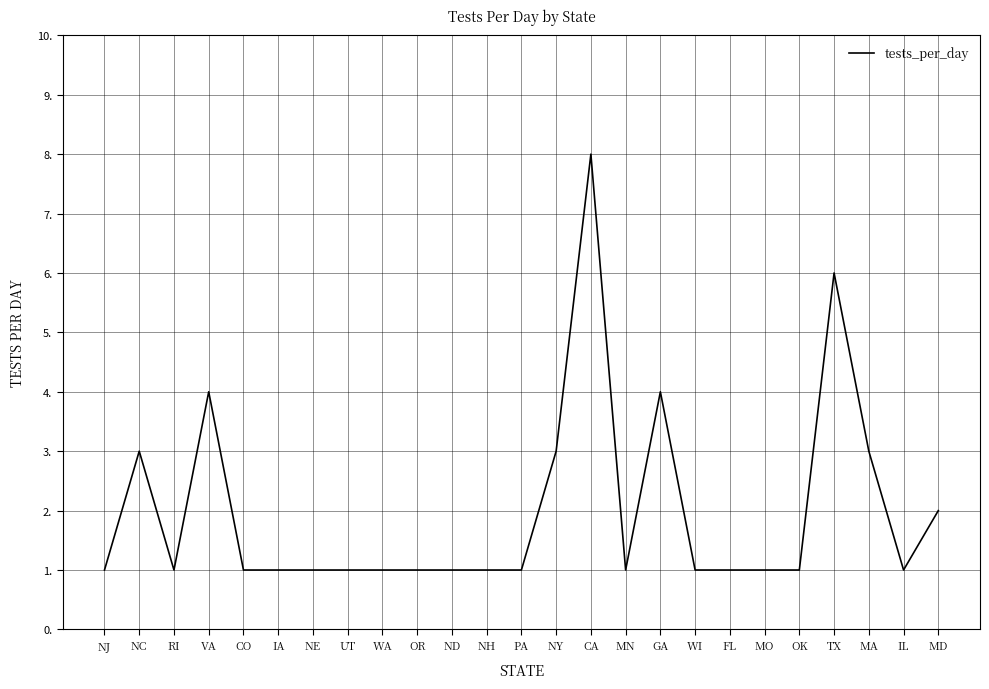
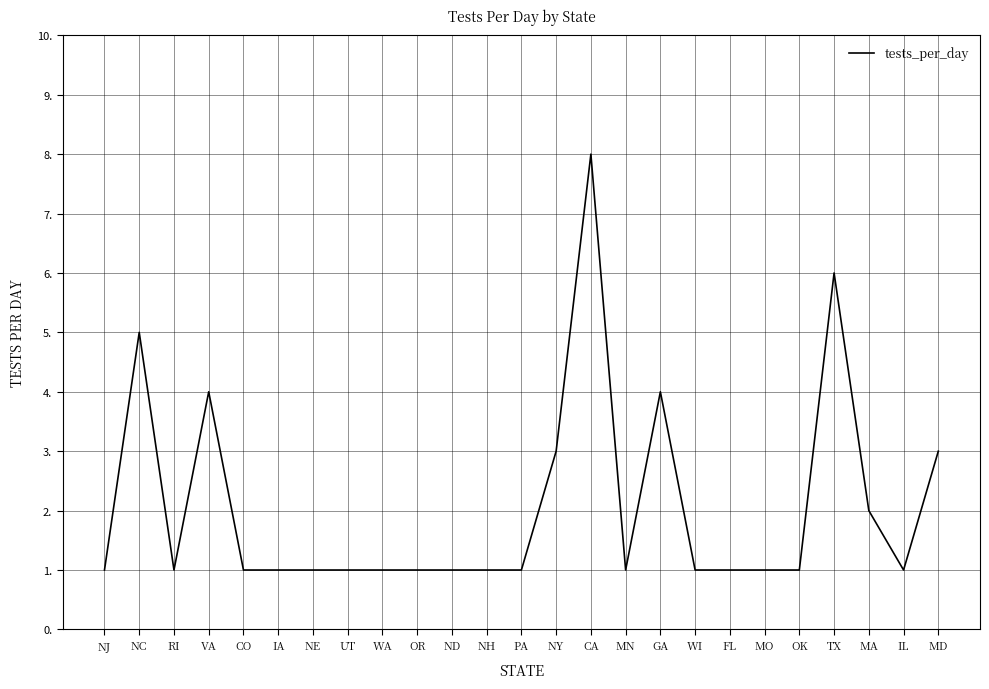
NC: 3 -> 5
MA: 3 -> 2
MD: 2 -> 3
